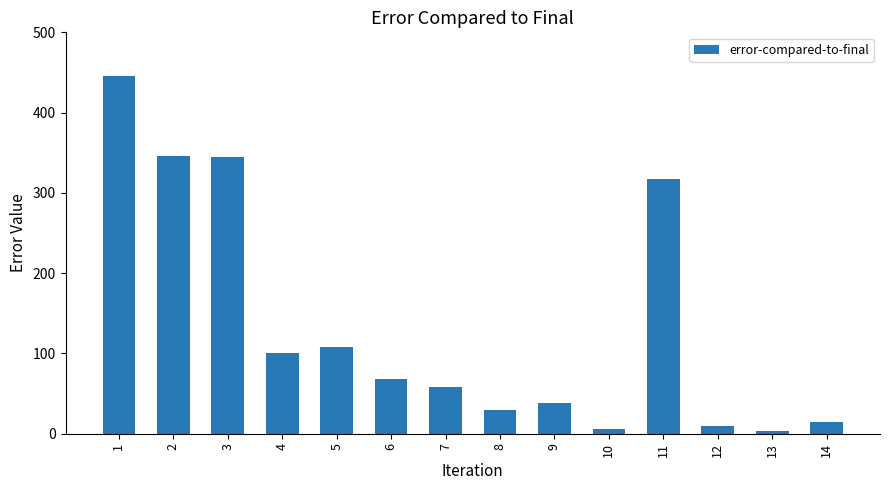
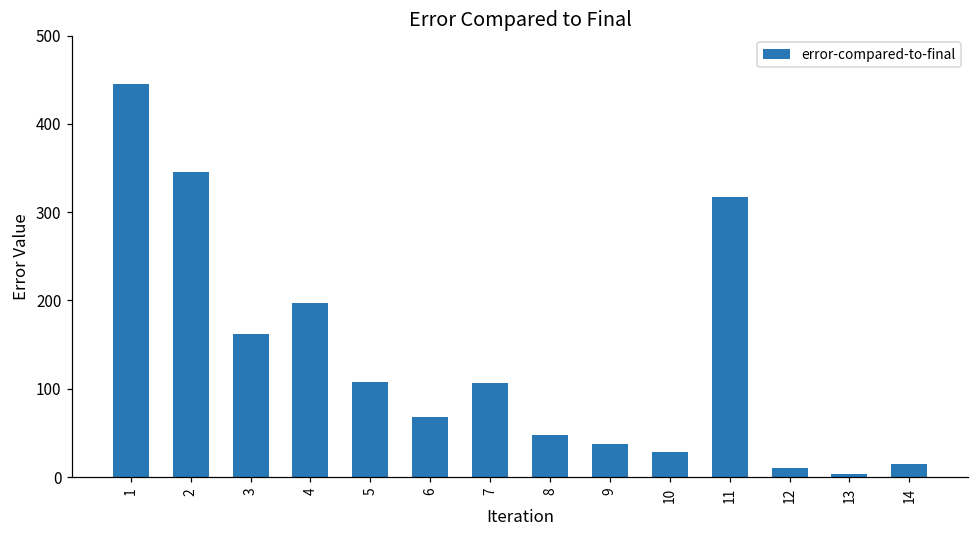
3: 350 -> 160
4: 100 -> 200
7: 60 -> 110
8: 30 -> 50
10: 10 -> 30
